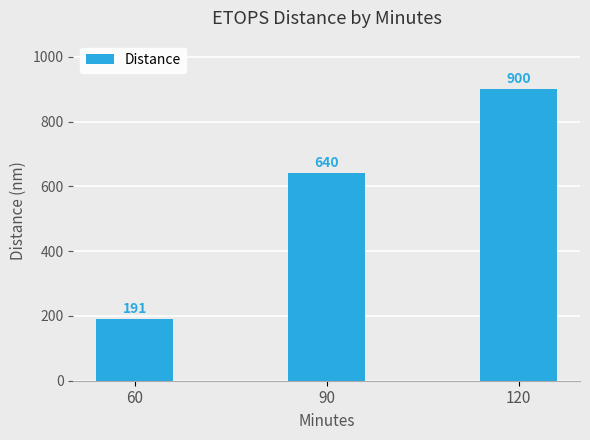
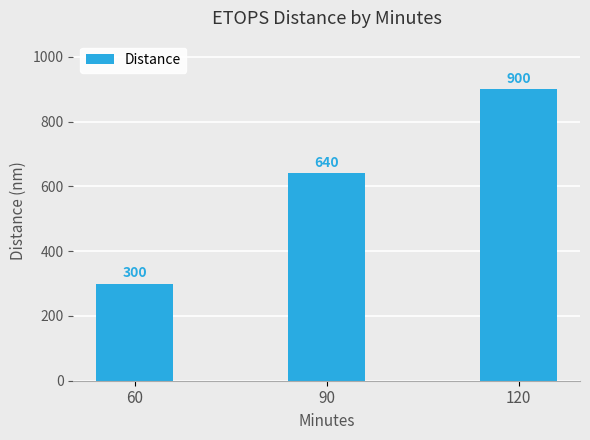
60: 191 -> 300
